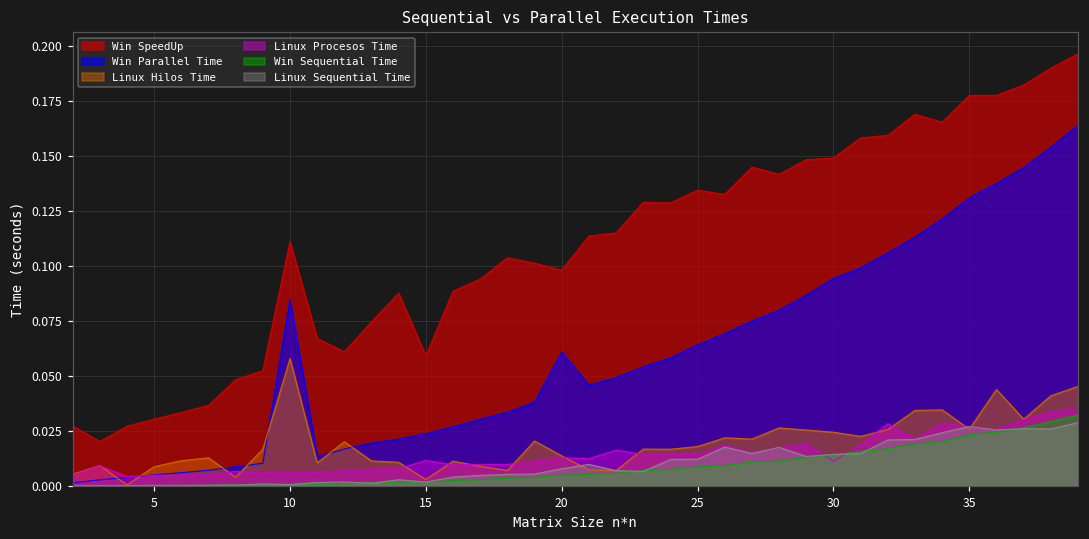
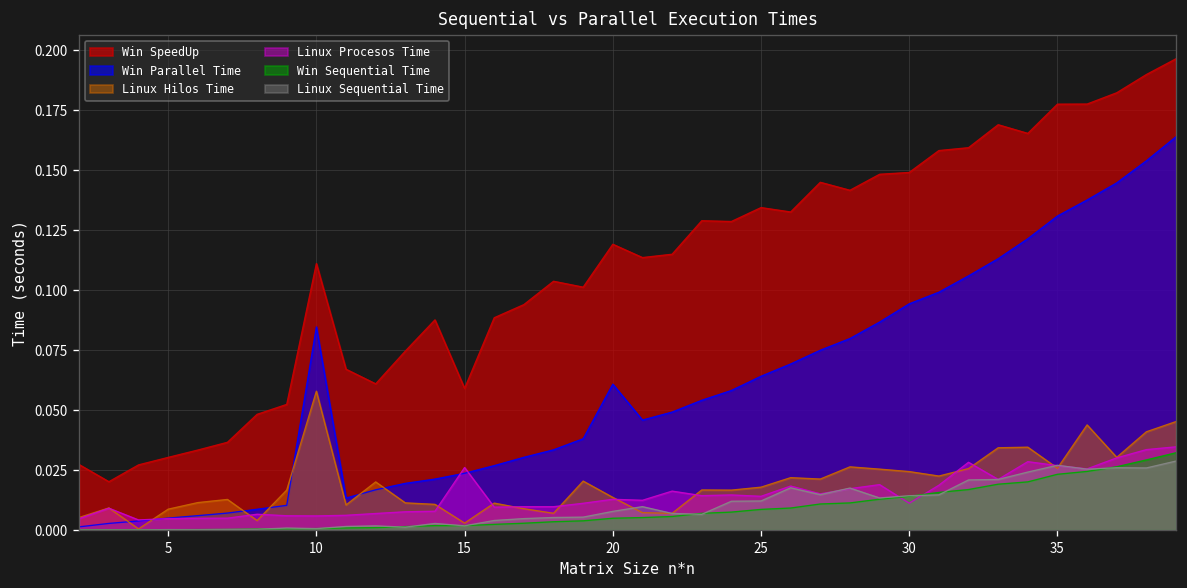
Linux Procesos Time, 15: 0.012 -> 0.026
Win SpeedUp, 20: 0.098 -> 0.119
